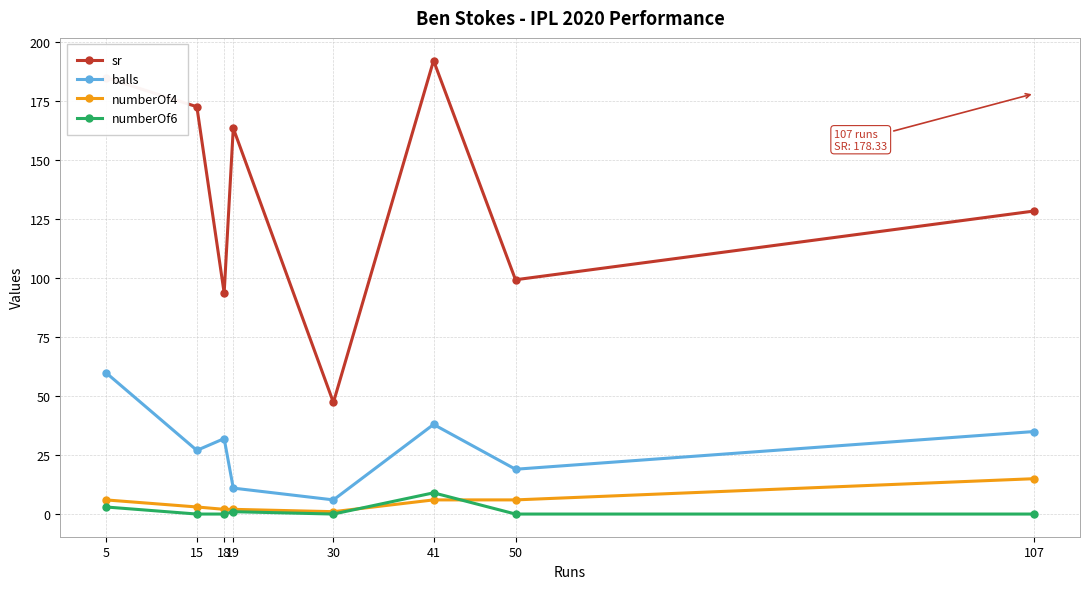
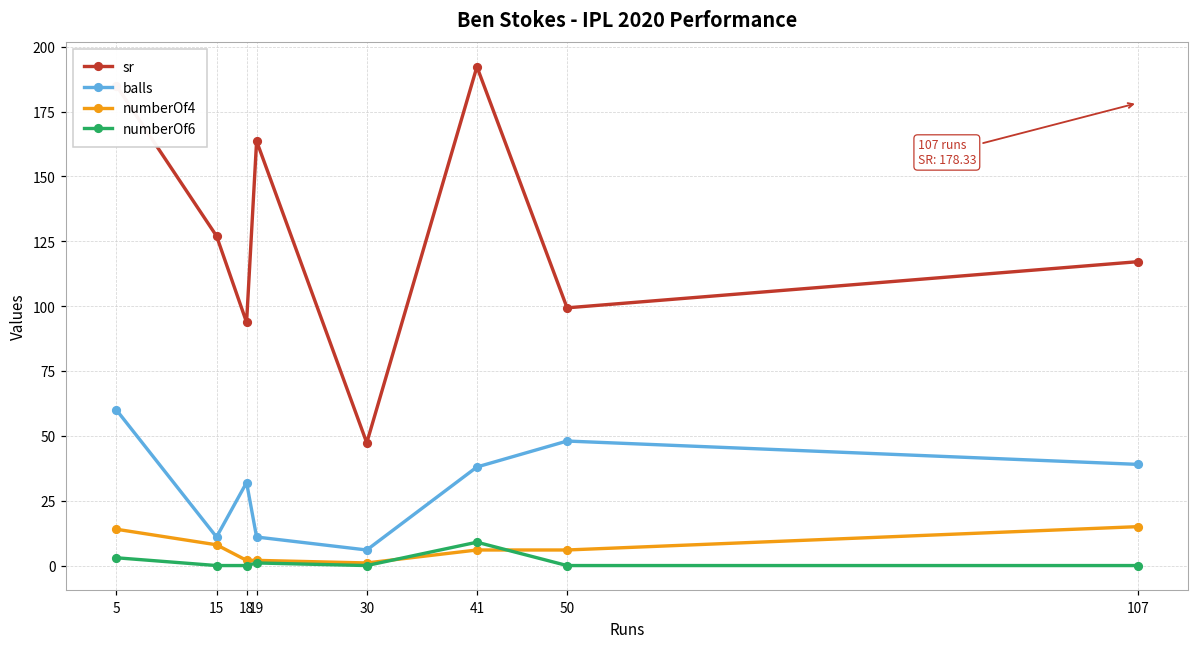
numberOf4, 5: 6 -> 14
sr, 15: 173 -> 127
balls, 15: 27 -> 11
numberOf4, 15: 3 -> 8
balls, 50: 19 -> 48
sr, 107: 129 -> 117
balls, 107: 35 -> 39
